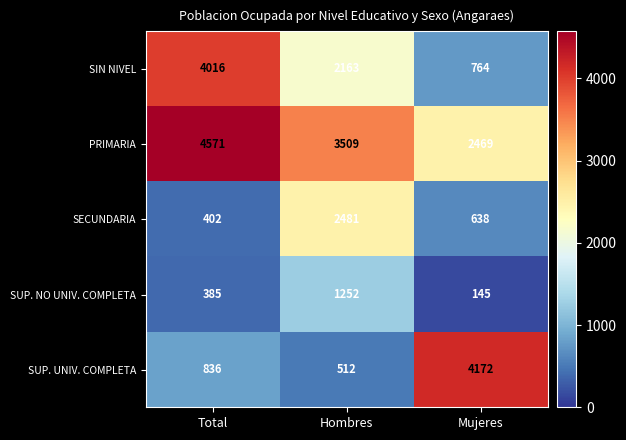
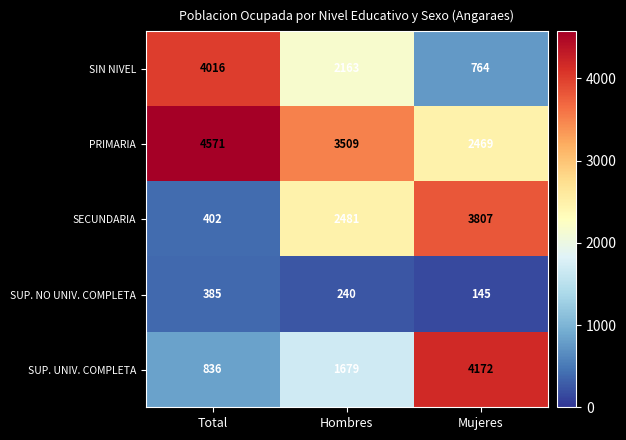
SECUNDARIA, Mujeres: 638 -> 3807
SUP. NO UNIV. COMPLETA, Hombres: 1252 -> 240
SUP. UNIV. COMPLETA, Hombres: 512 -> 1679
